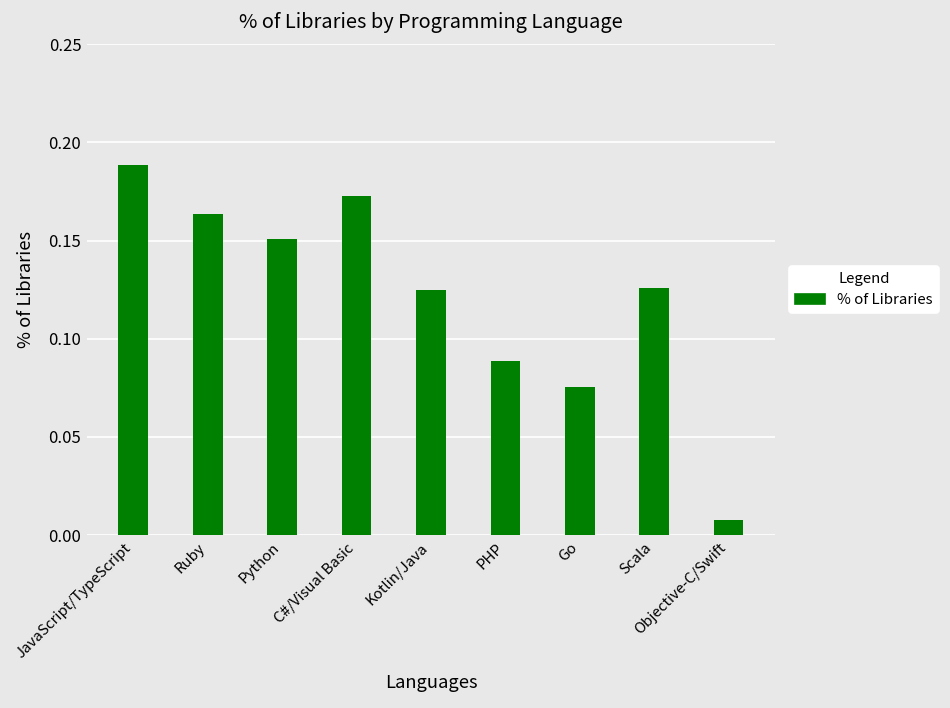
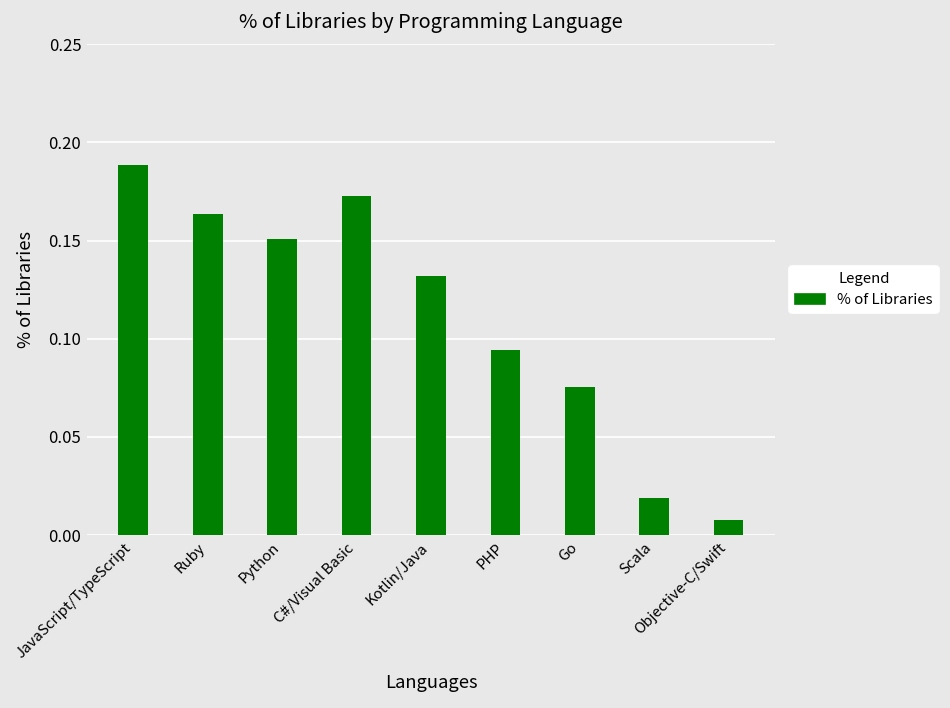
Kotlin/Java: 0.125 -> 0.132
PHP: 0.089 -> 0.094
Scala: 0.126 -> 0.019
